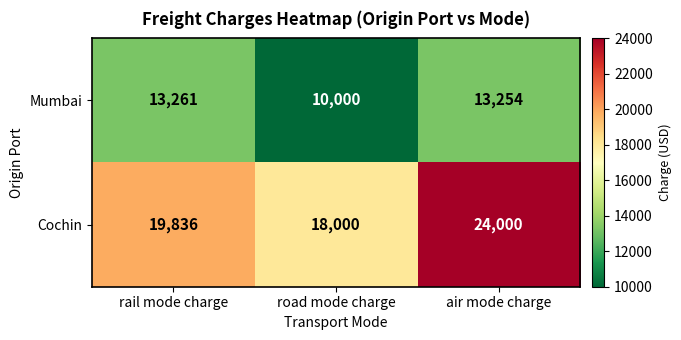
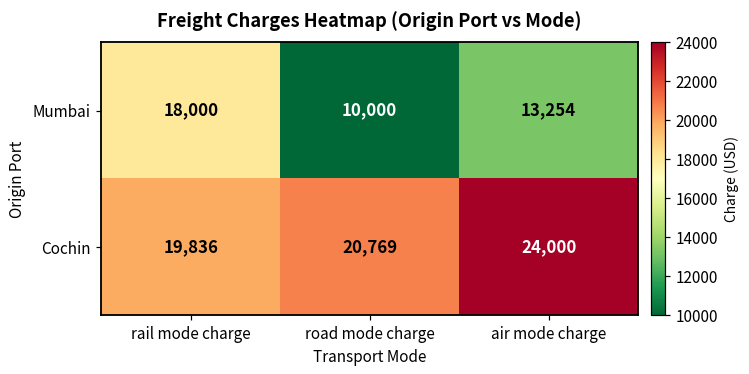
Mumbai, rail mode charge: 13,261 -> 18,000
Cochin, road mode charge: 18,000 -> 20,769
